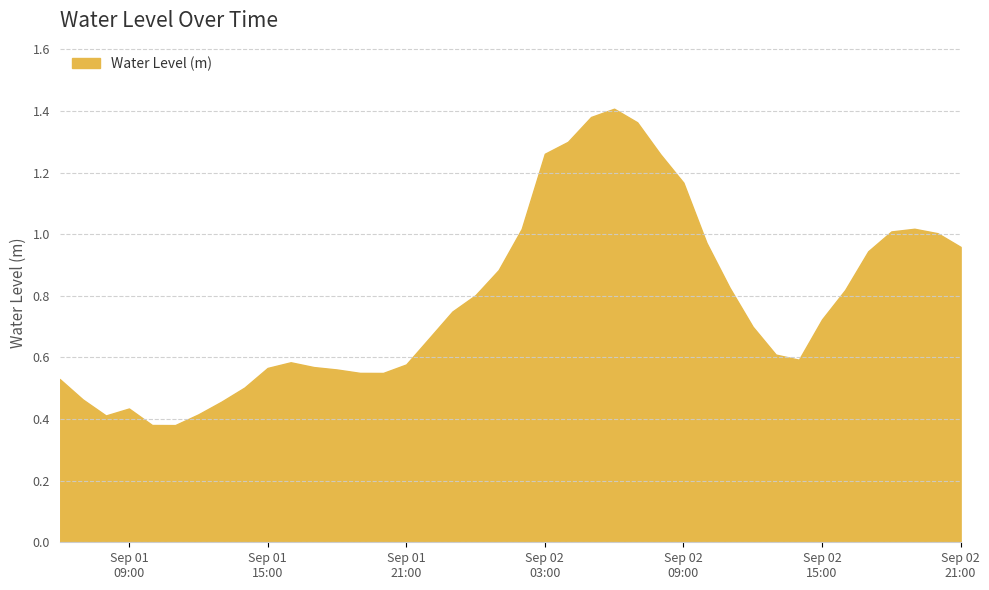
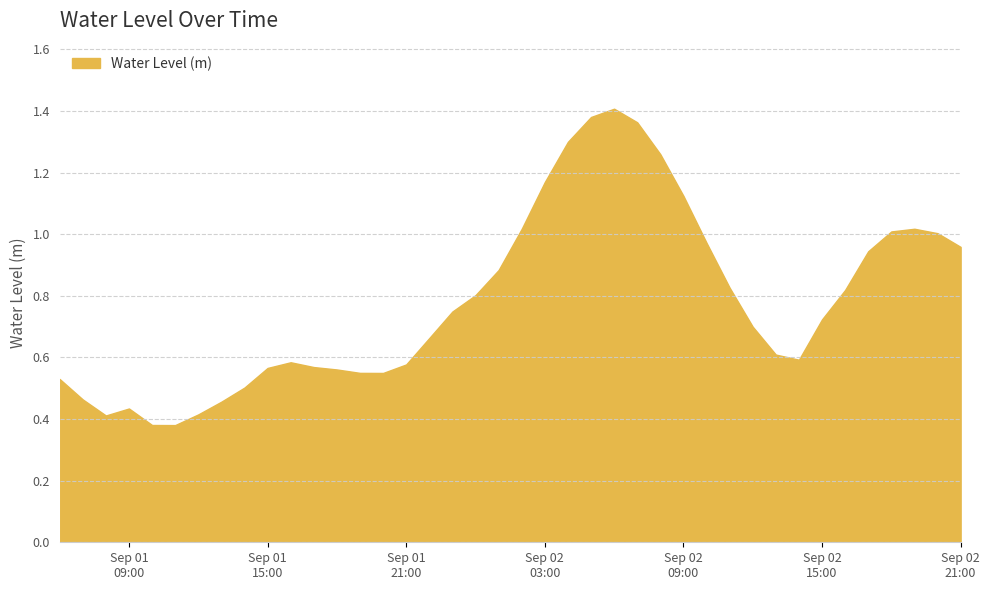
Sep 02 03:00: 1.26 -> 1.17
Sep 02 09:00: 1.17 -> 1.12
